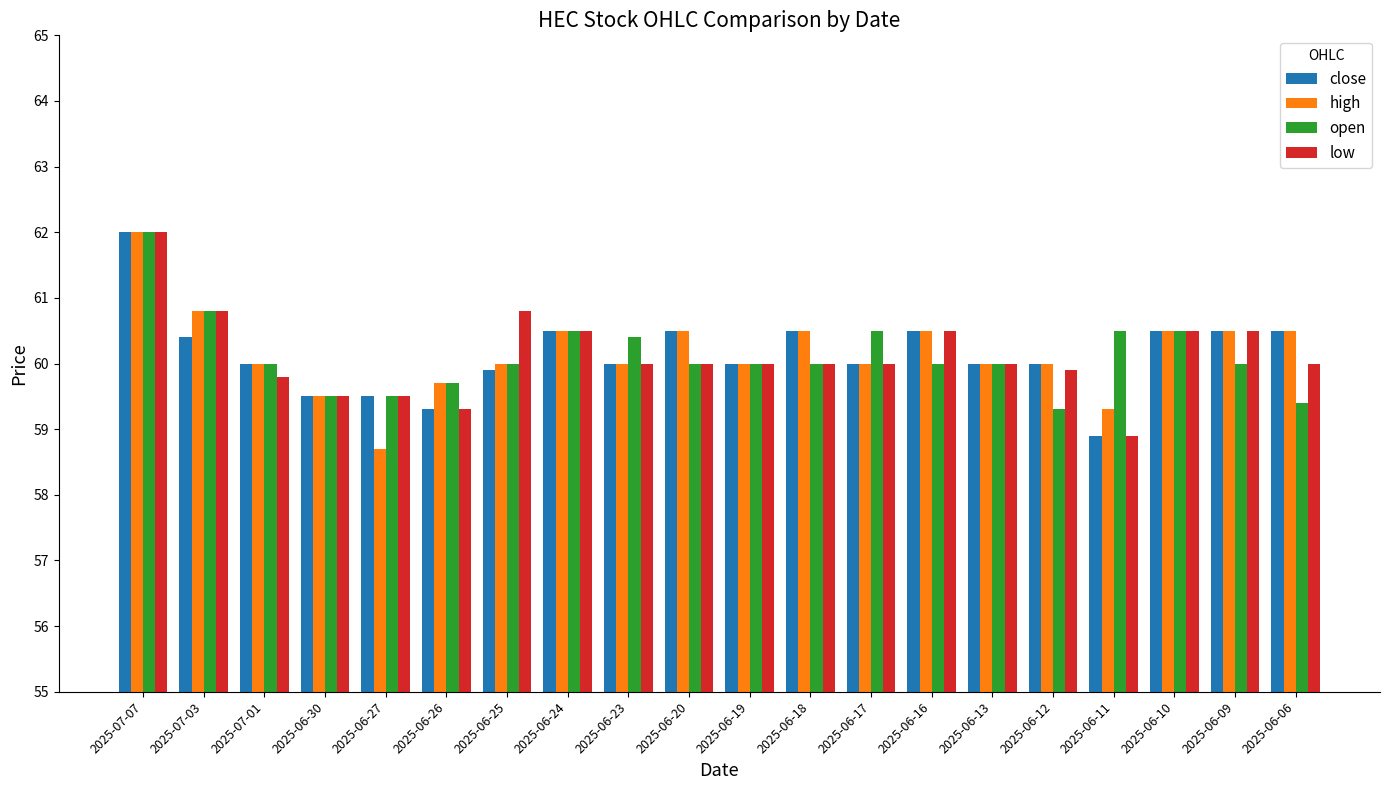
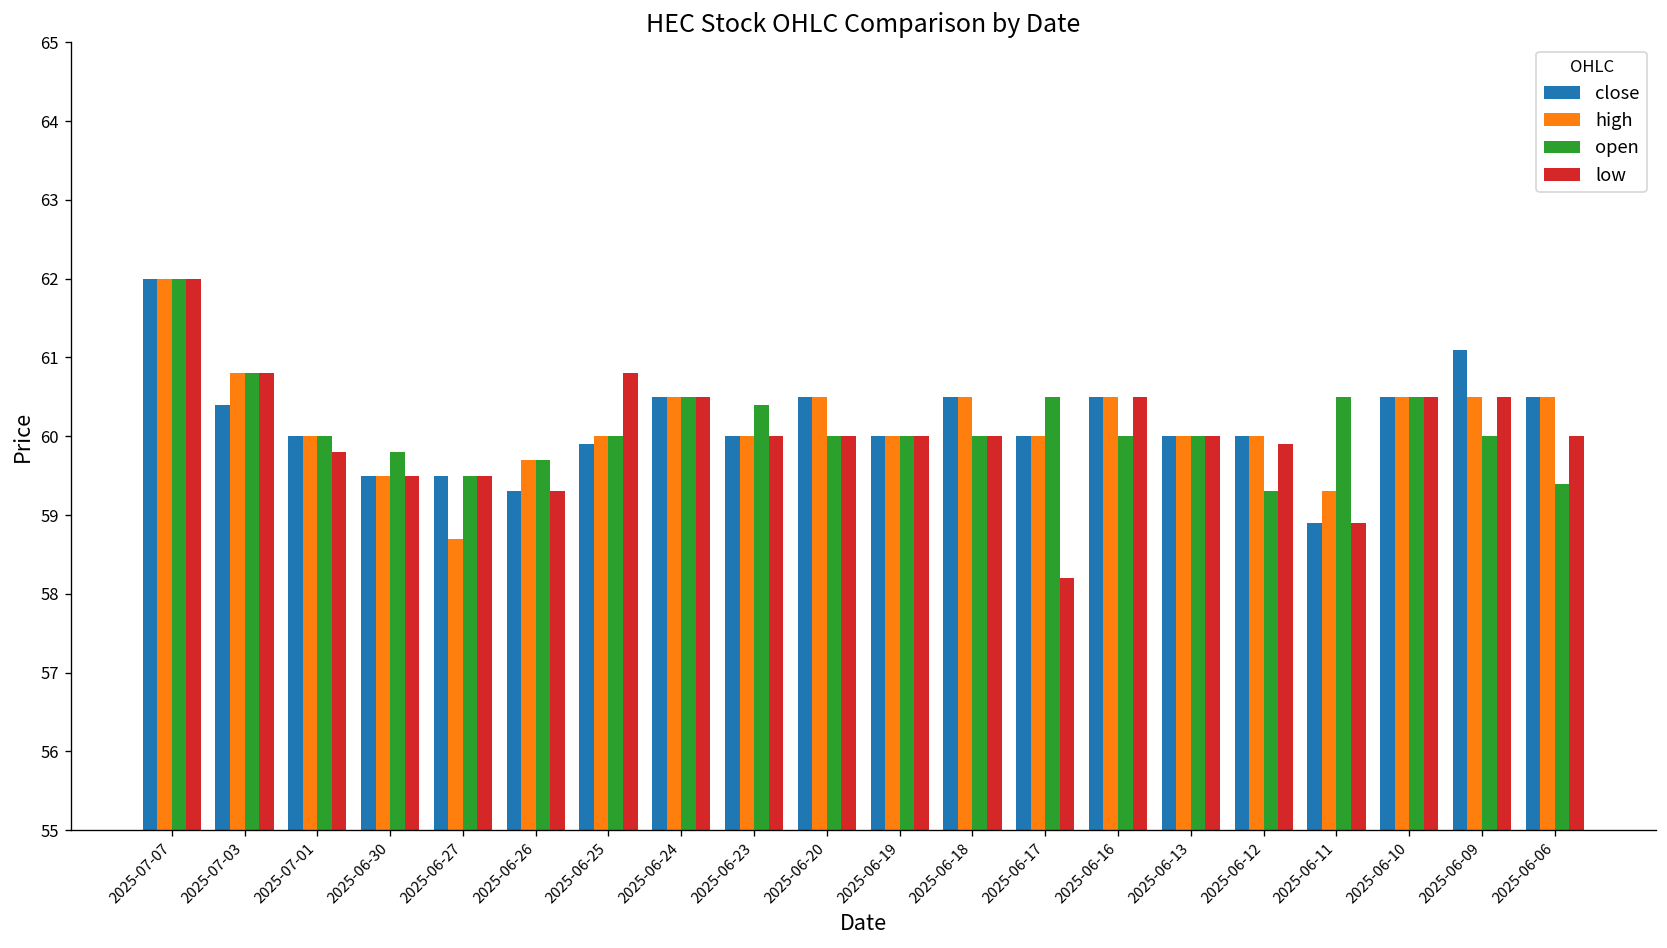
open, 2025-06-30: 59.5 -> 59.8
low, 2025-06-17: 60.0 -> 58.2
close, 2025-06-09: 60.5 -> 61.1
